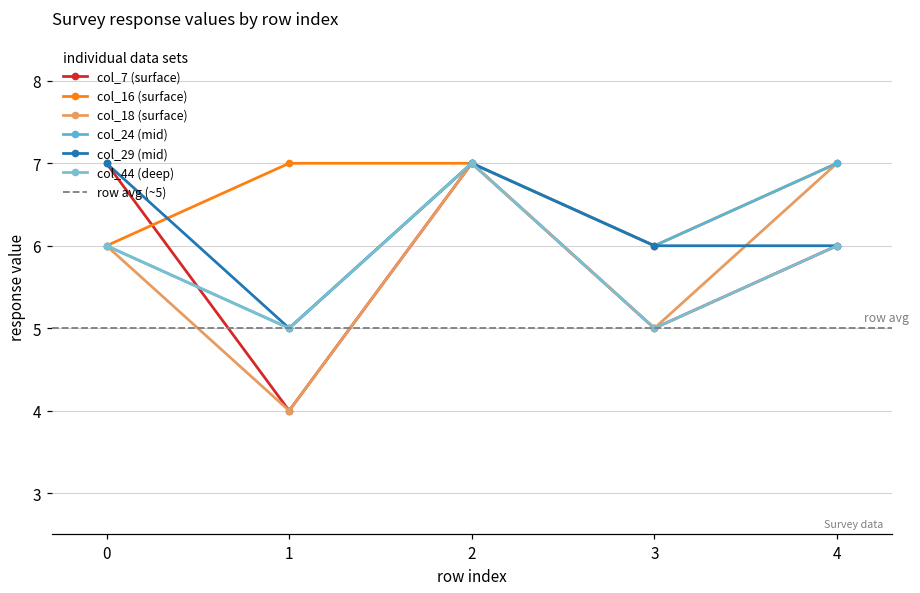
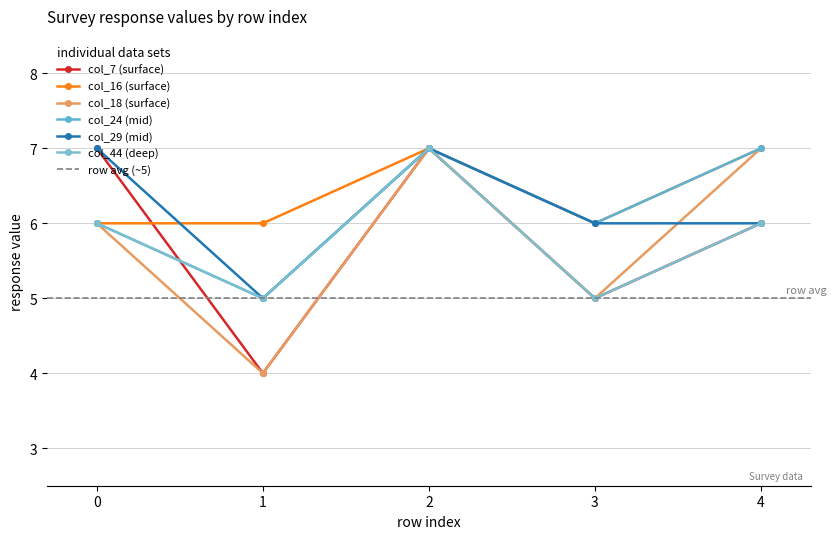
col_16 (surface), 1: 7 -> 6
